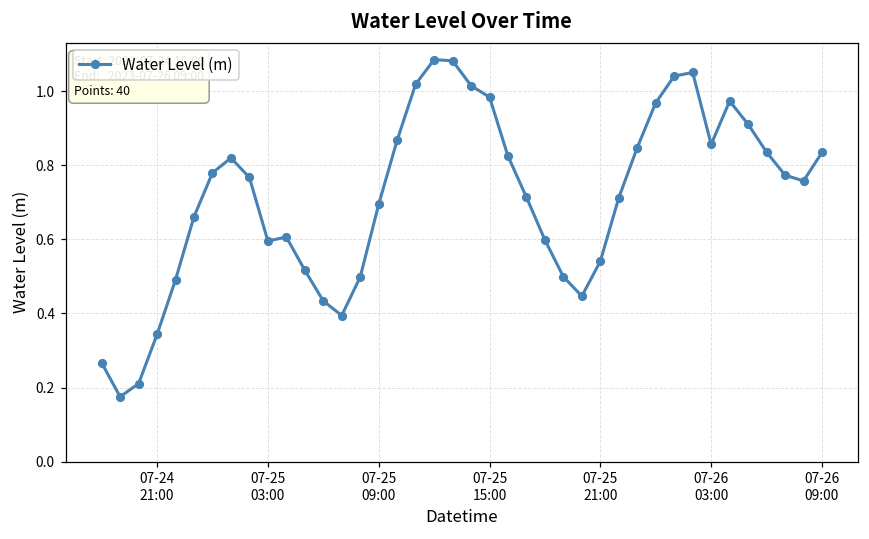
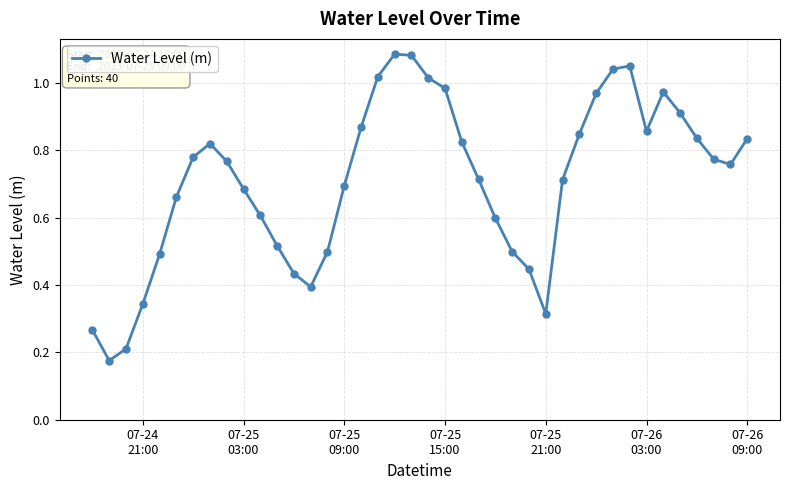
07-25 03:00: 0.60 -> 0.68
07-25 21:00: 0.54 -> 0.31
